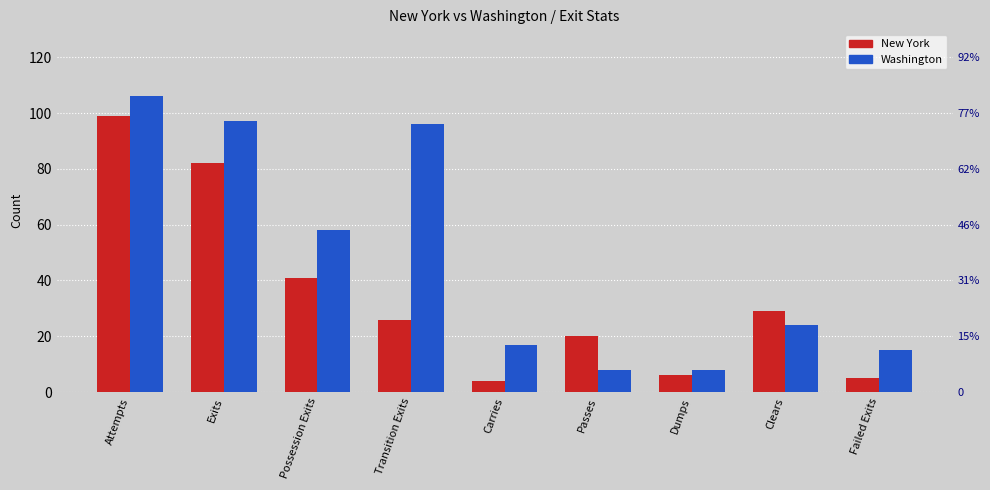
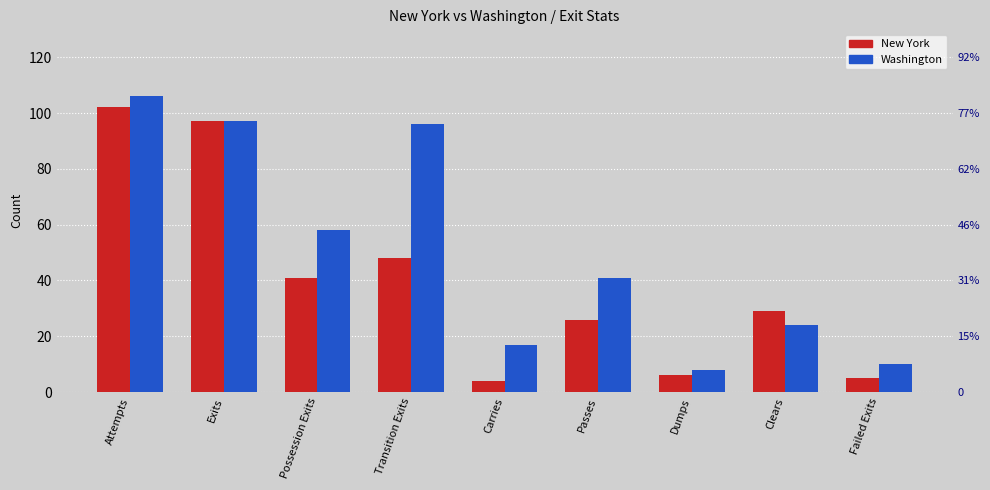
New York, Attempts: 99 -> 102
New York, Exits: 82 -> 97
New York, Transition Exits: 26 -> 48
New York, Passes: 20 -> 26
Washington, Passes: 8 -> 41
Washington, Failed Exits: 15 -> 10
